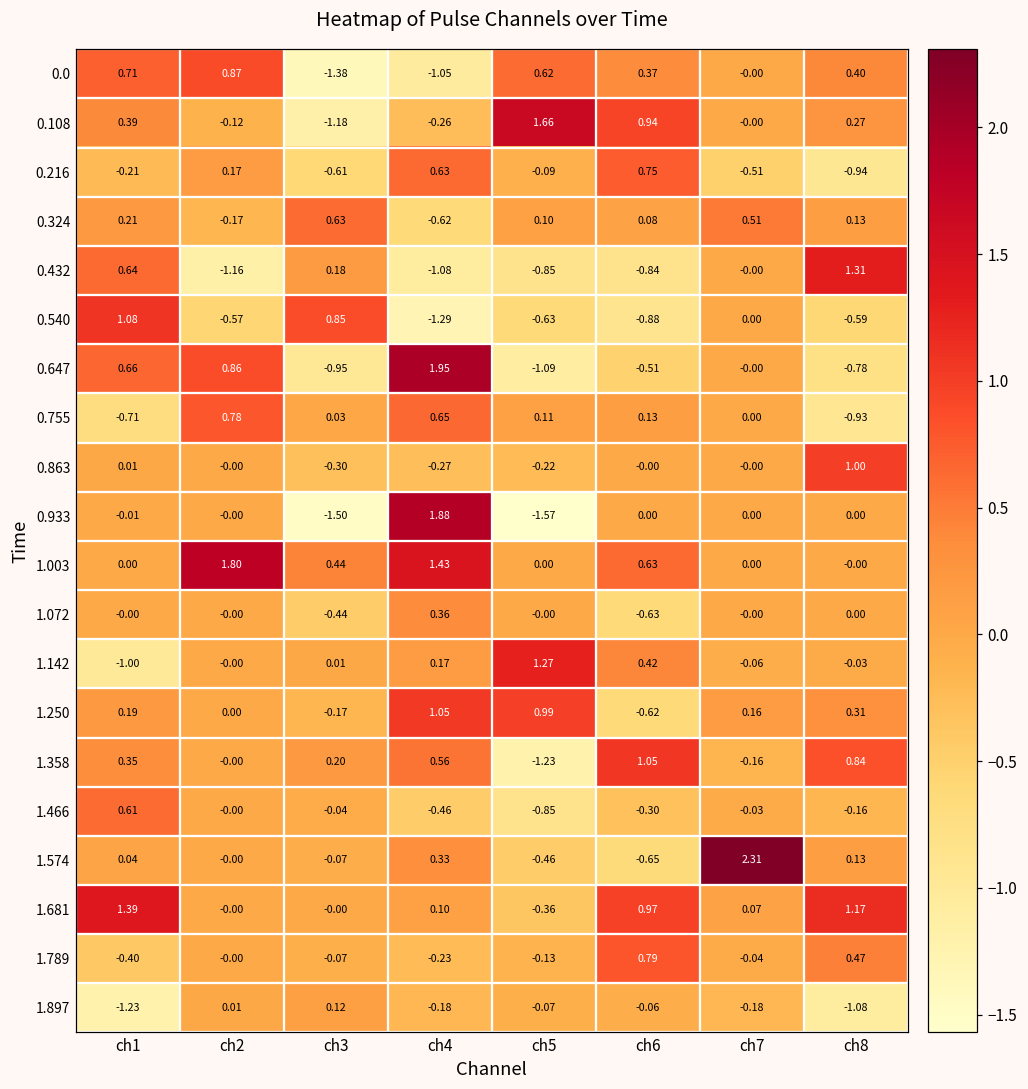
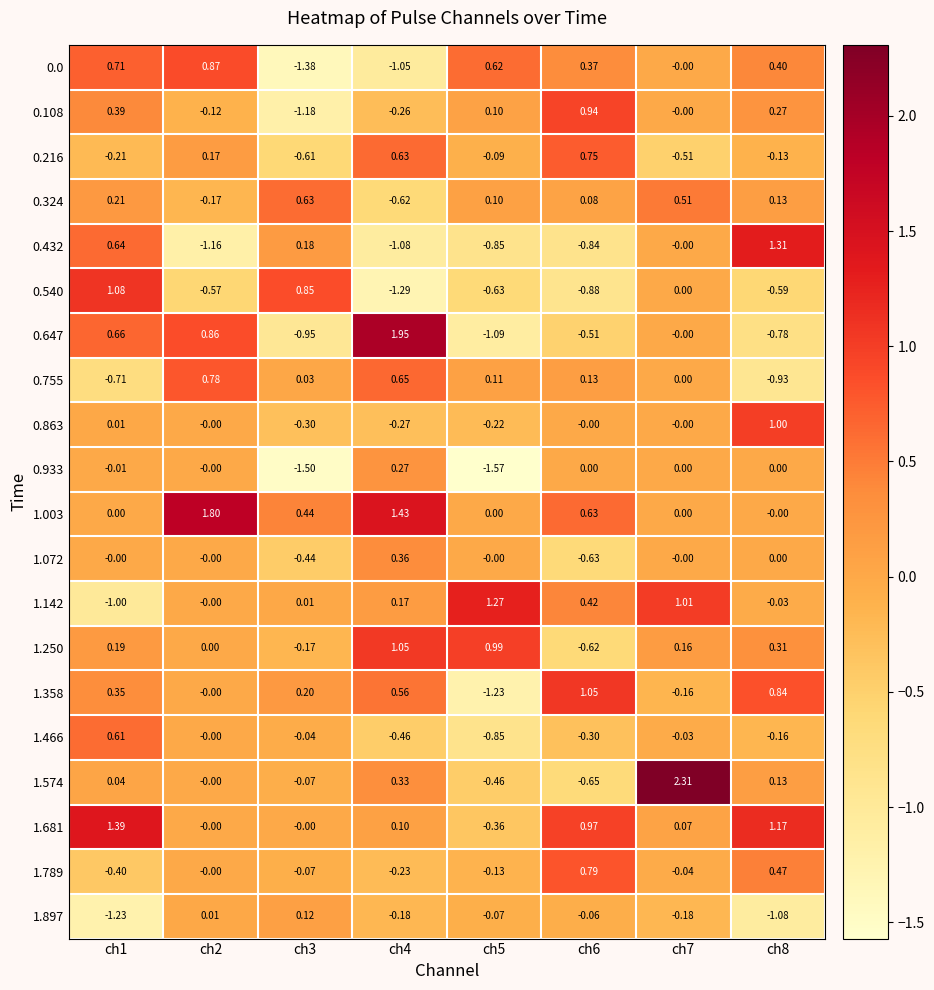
0.108, ch5: 1.66 -> 0.10
0.216, ch8: -0.94 -> -0.13
0.933, ch4: 1.88 -> 0.27
1.142, ch7: -0.06 -> 1.01
